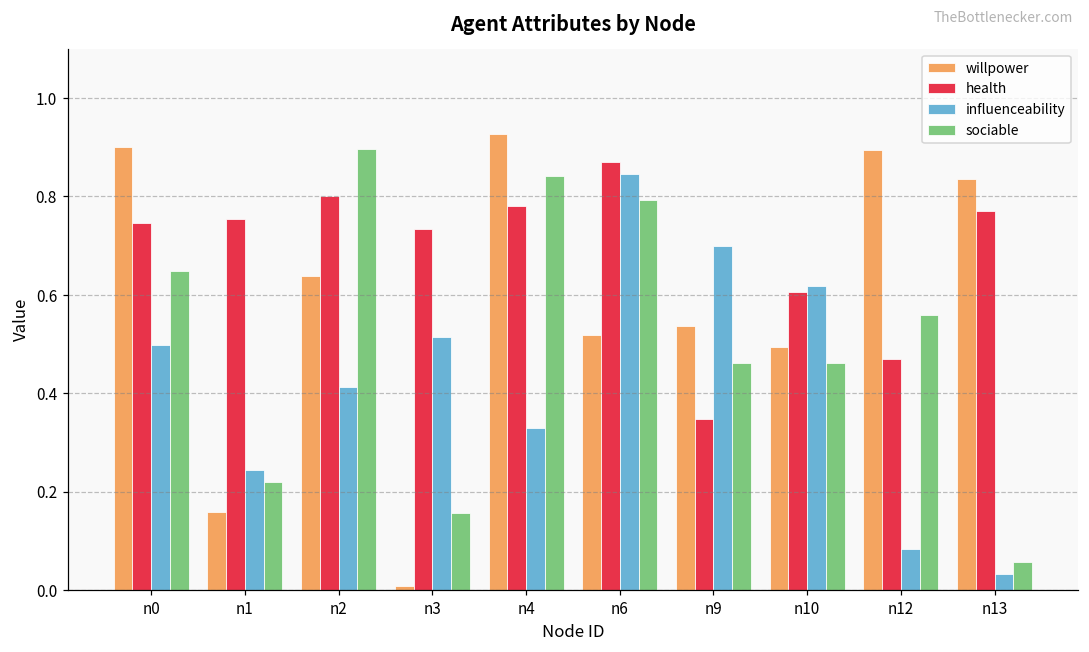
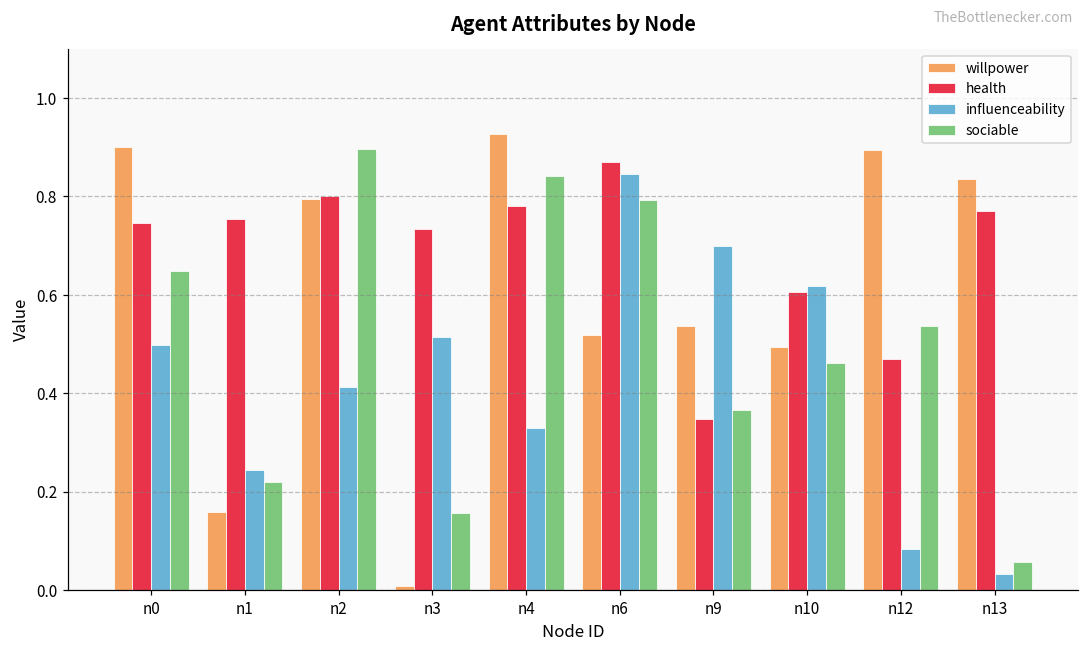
willpower, n2: 0.64 -> 0.80
sociable, n9: 0.46 -> 0.37
sociable, n12: 0.56 -> 0.54
